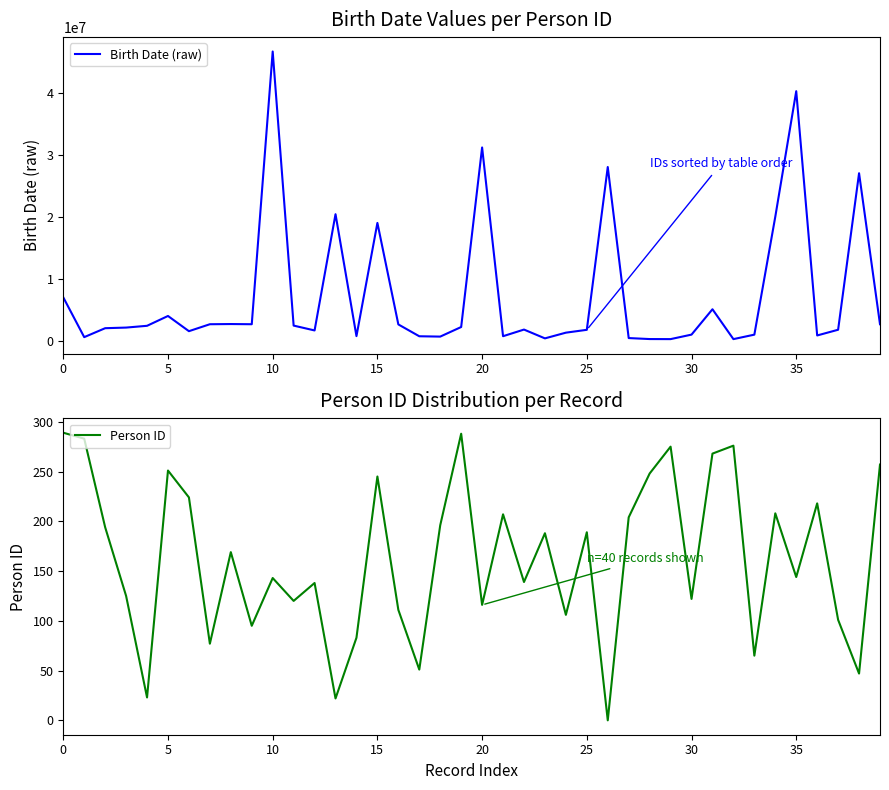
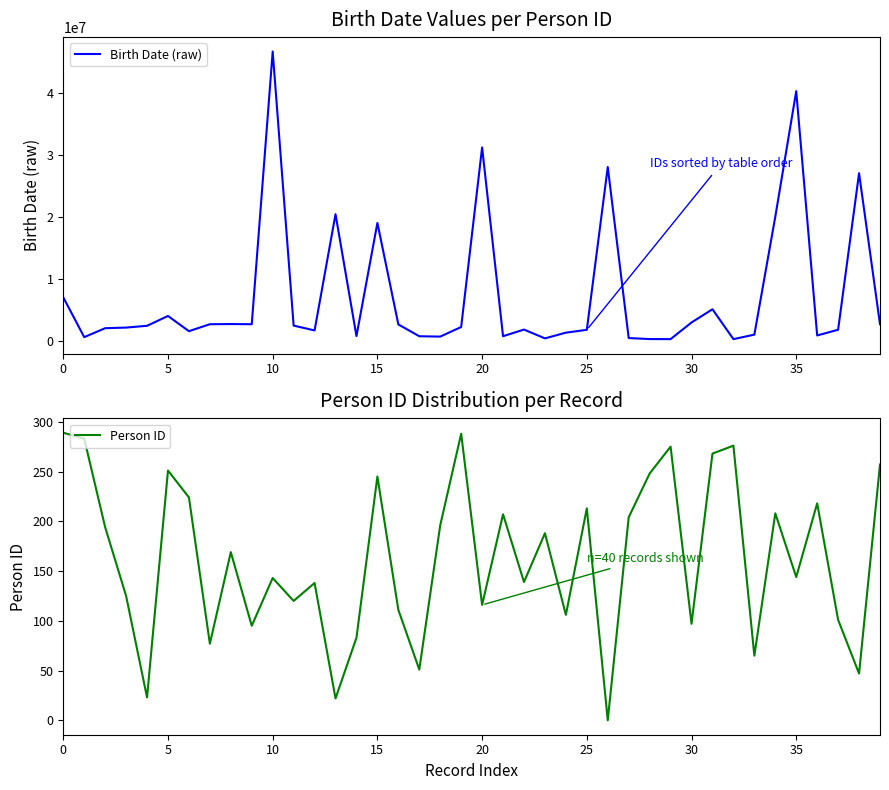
Birth Date Values per Person ID, 30: 1000000 -> 3000000
Person ID Distribution per Record, 25: 190 -> 210
Person ID Distribution per Record, 30: 120 -> 100
